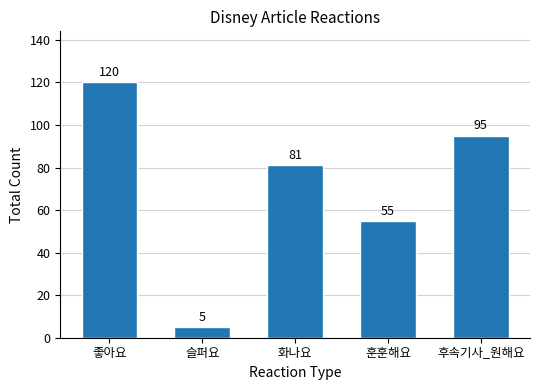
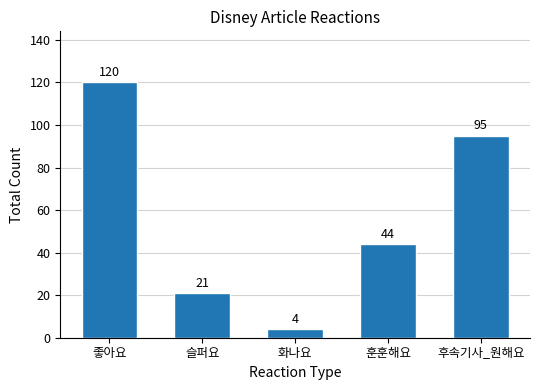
슬퍼요: 5 -> 21
화나요: 81 -> 4
훈훈해요: 55 -> 44
